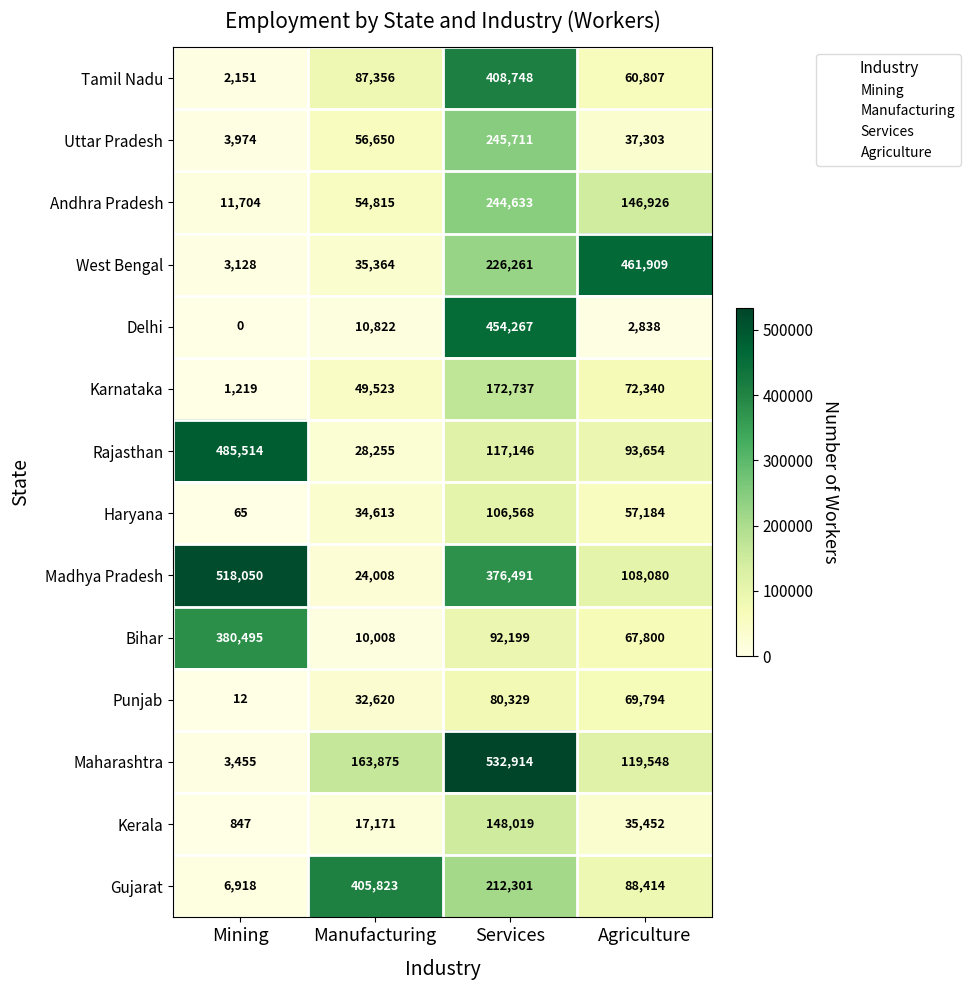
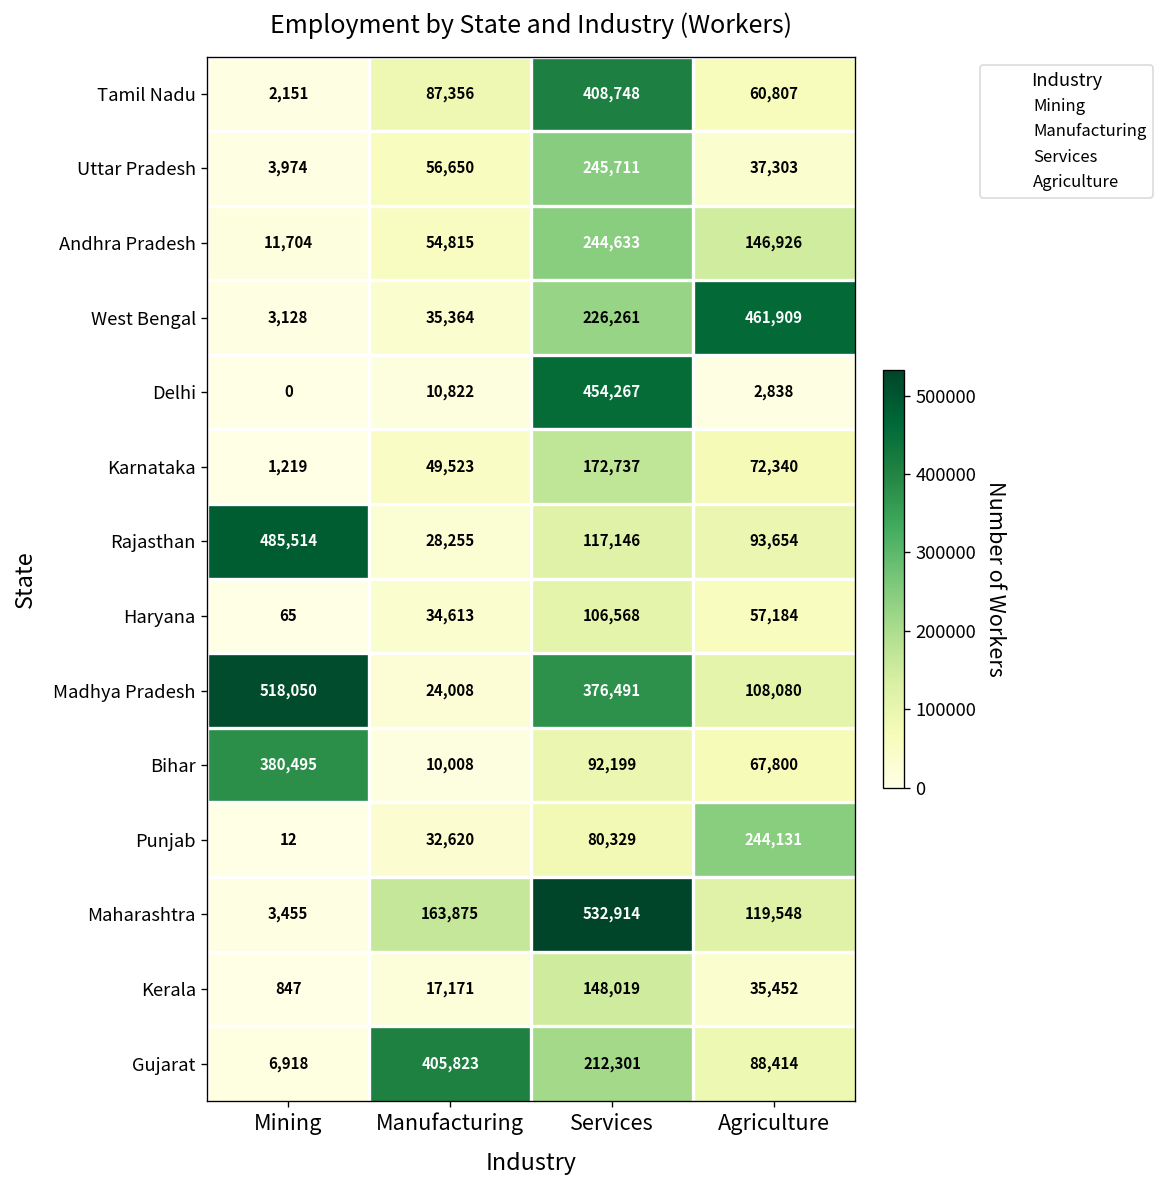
Punjab, Agriculture: 69,794 -> 244,131
